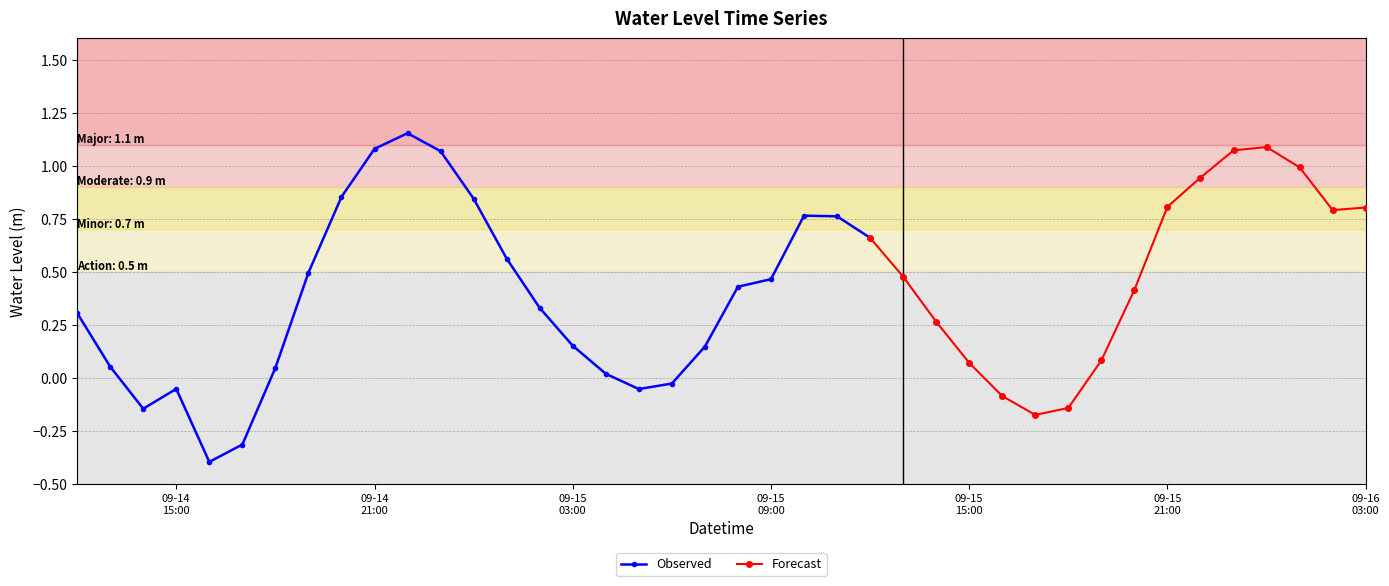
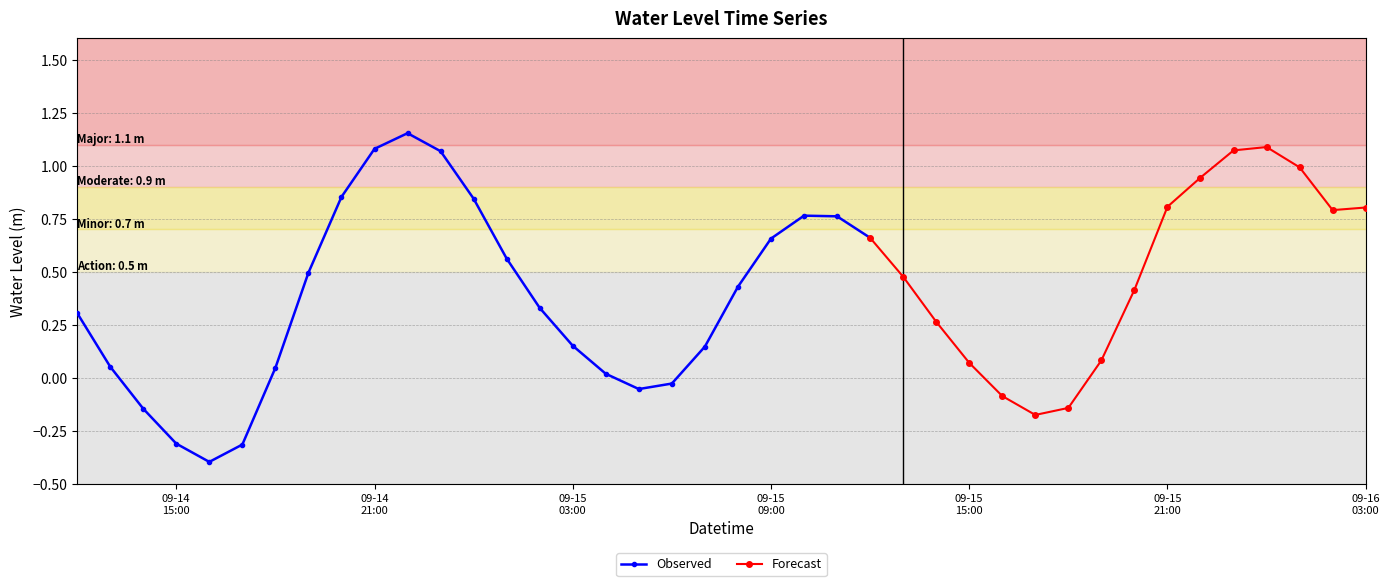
Observed, 09-14 15:00: -0.05 -> -0.31
Observed, 09-15 09:00: 0.47 -> 0.66
